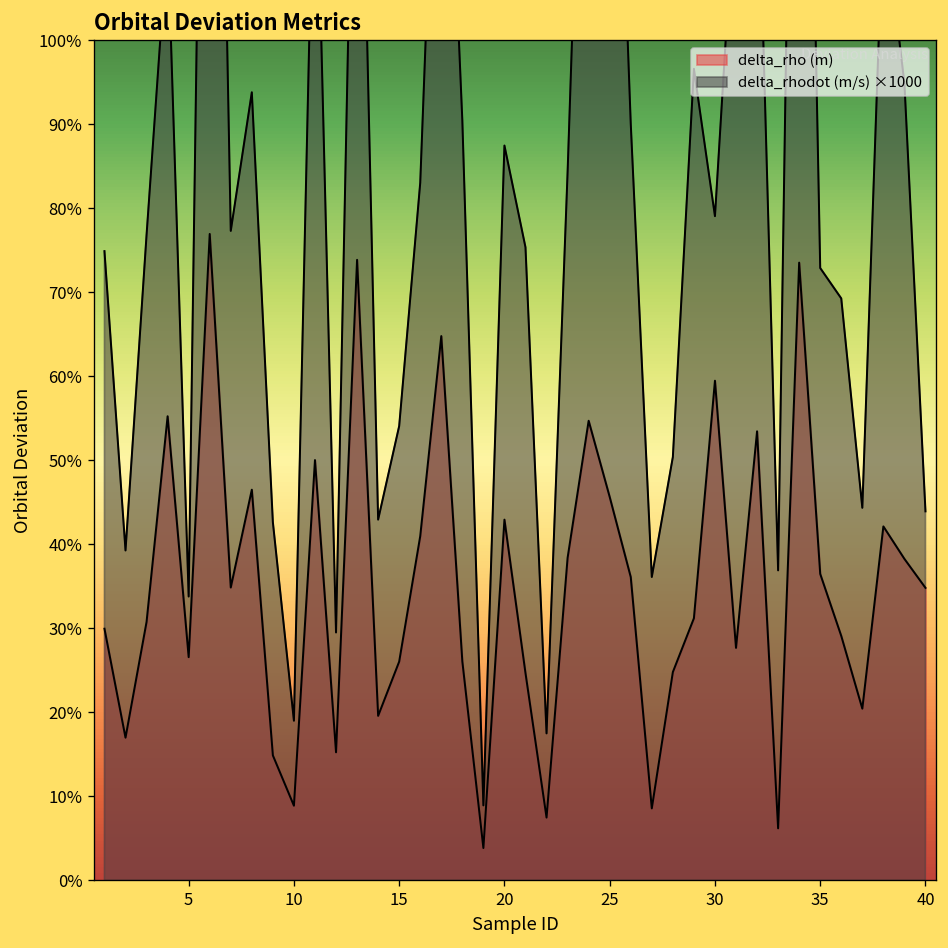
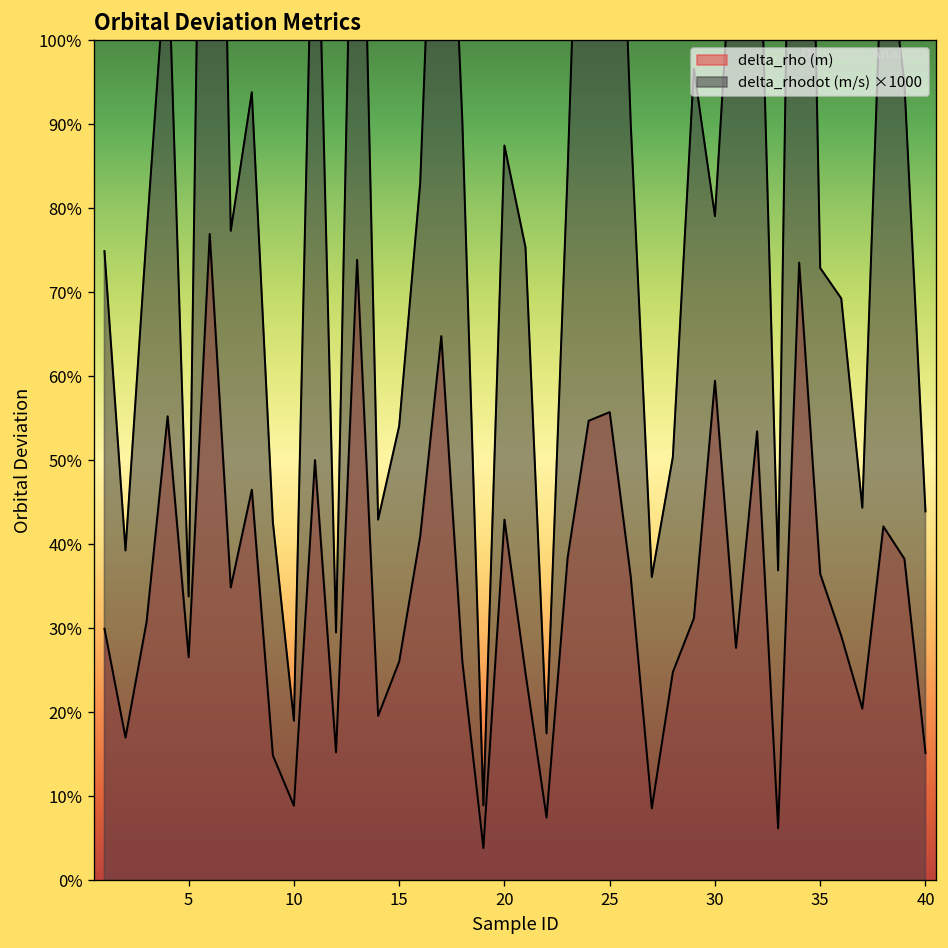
delta_rho (m), 25: 46% -> 56%
delta_rho (m), 40: 35% -> 15%
